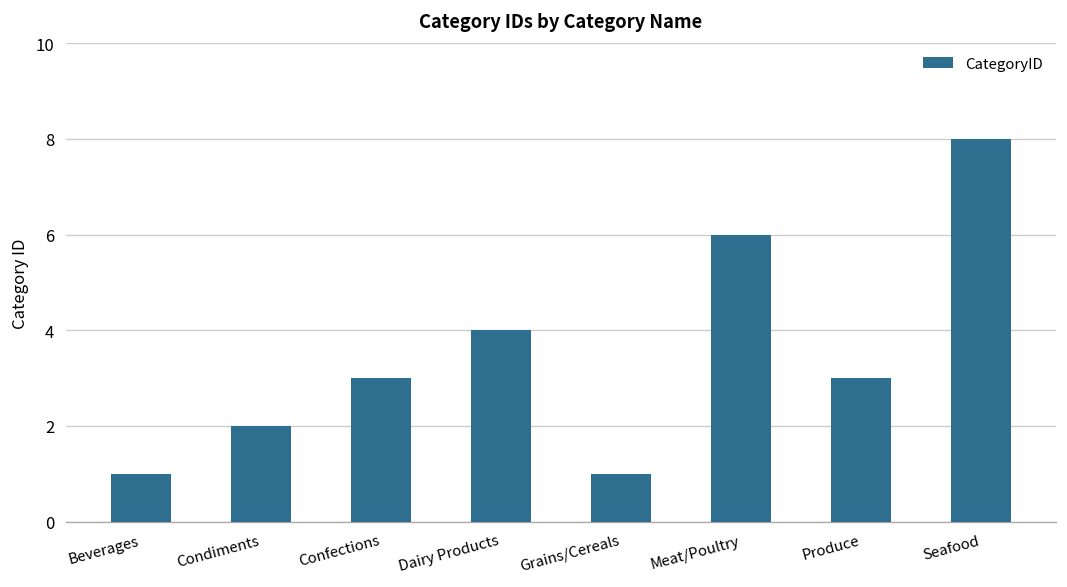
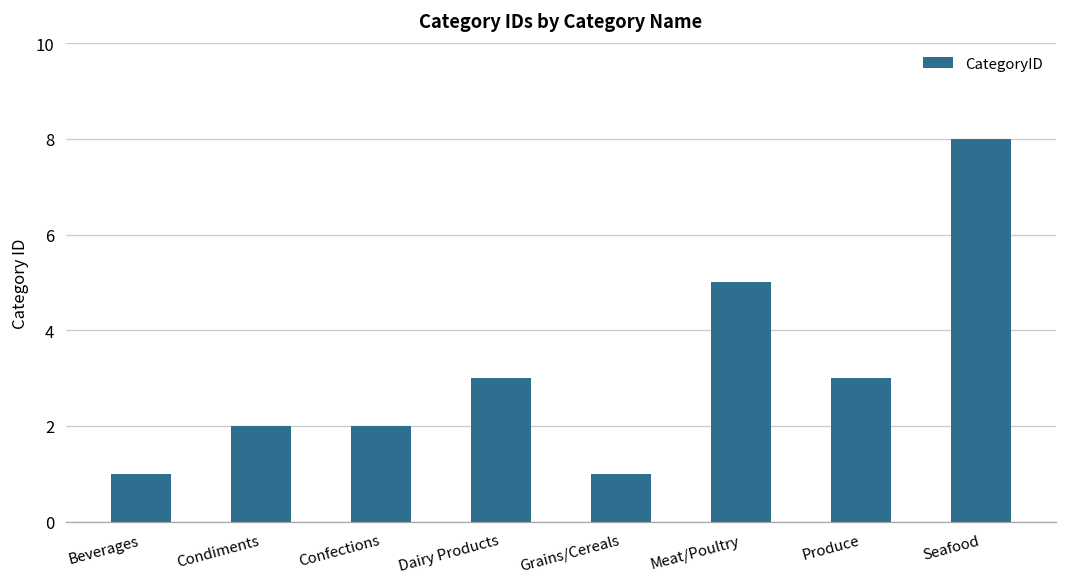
Confections: 3 -> 2
Dairy Products: 4 -> 3
Meat/Poultry: 6 -> 5
